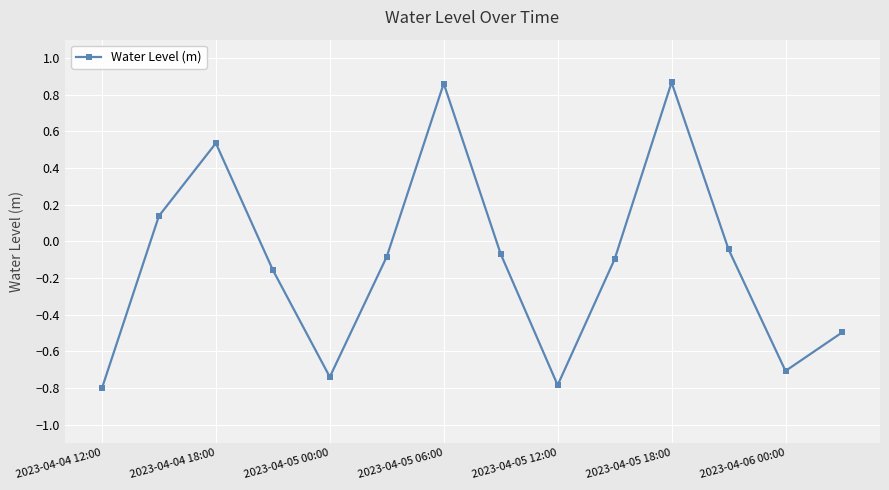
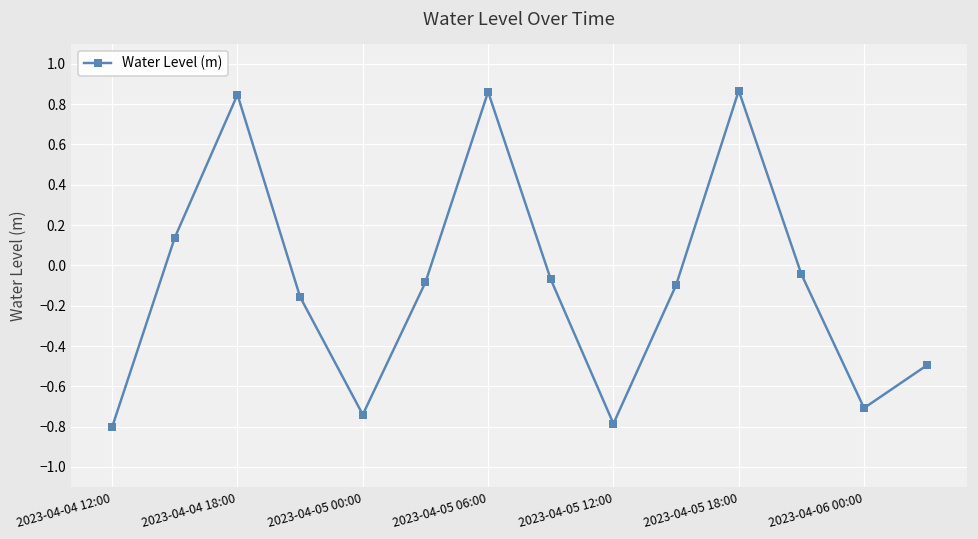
2023-04-04 18:00: 0.54 -> 0.85
